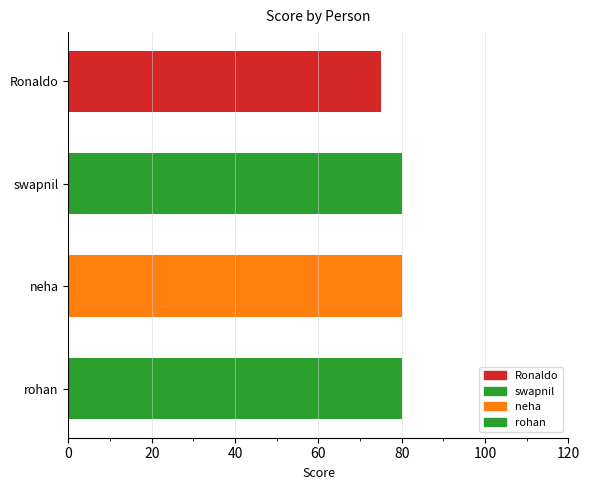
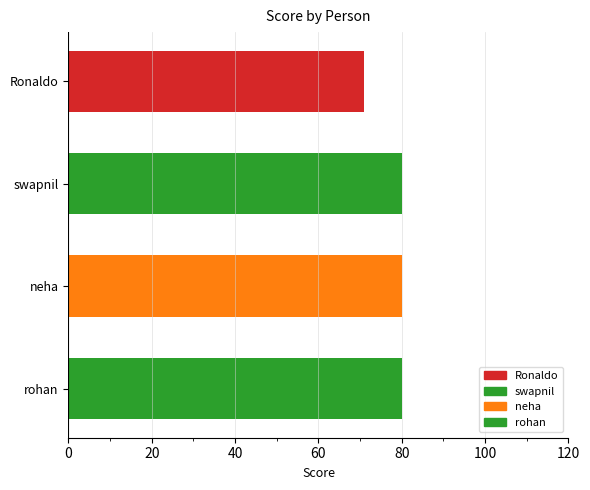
Ronaldo: 75 -> 71
